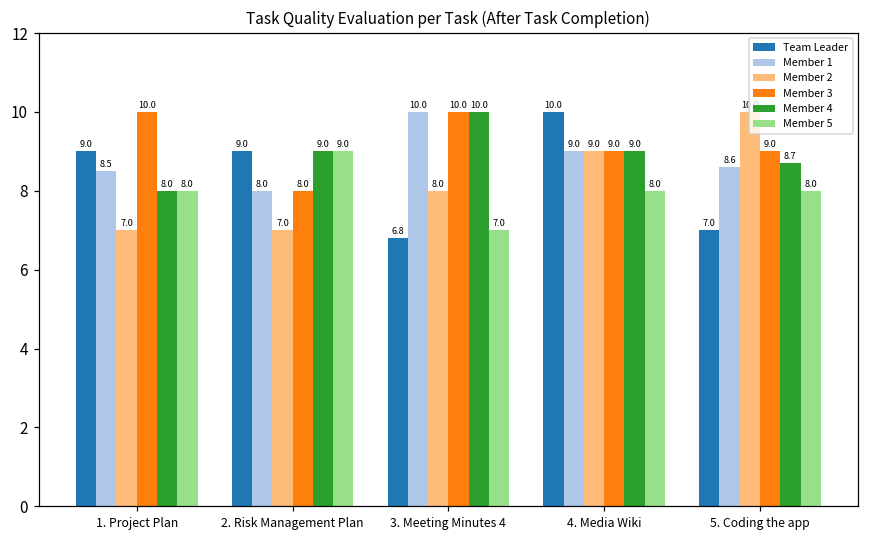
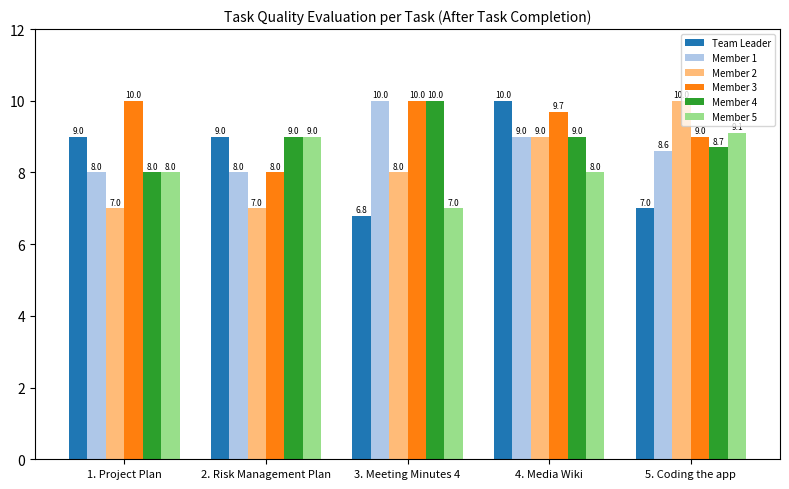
Member 1, 1. Project Plan: 8.5 -> 8.0
Member 3, 4. Media Wiki: 9.0 -> 9.7
Member 5, 5. Coding the app: 8.0 -> 9.1
